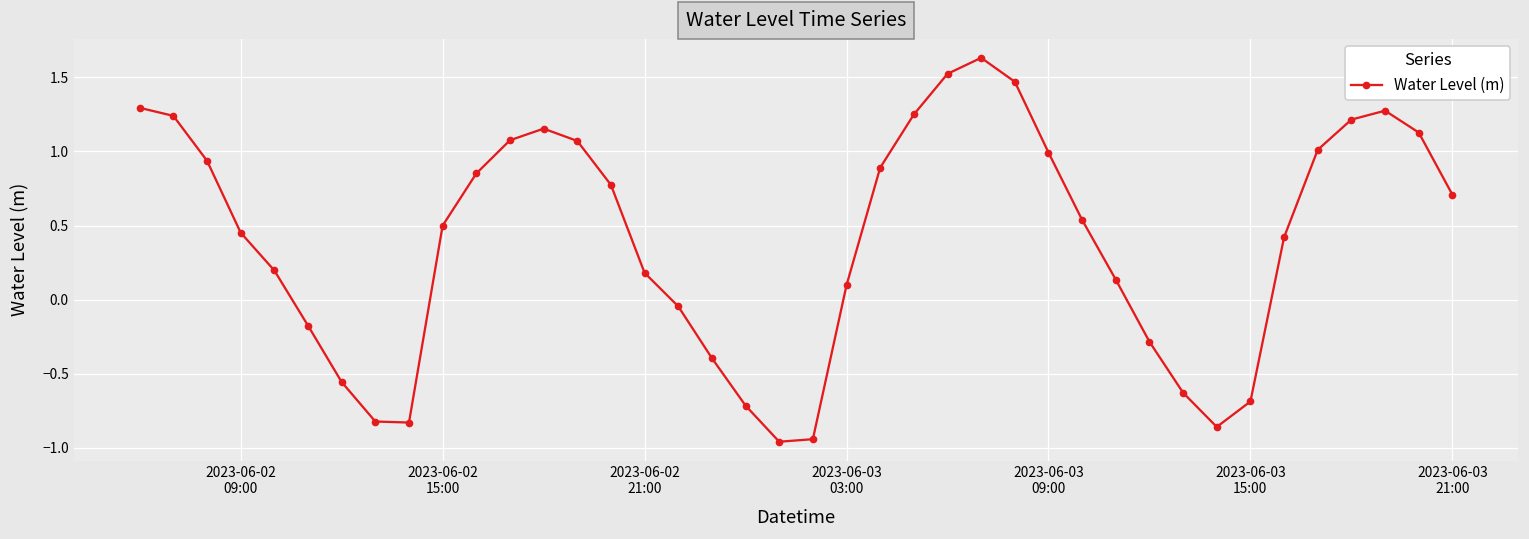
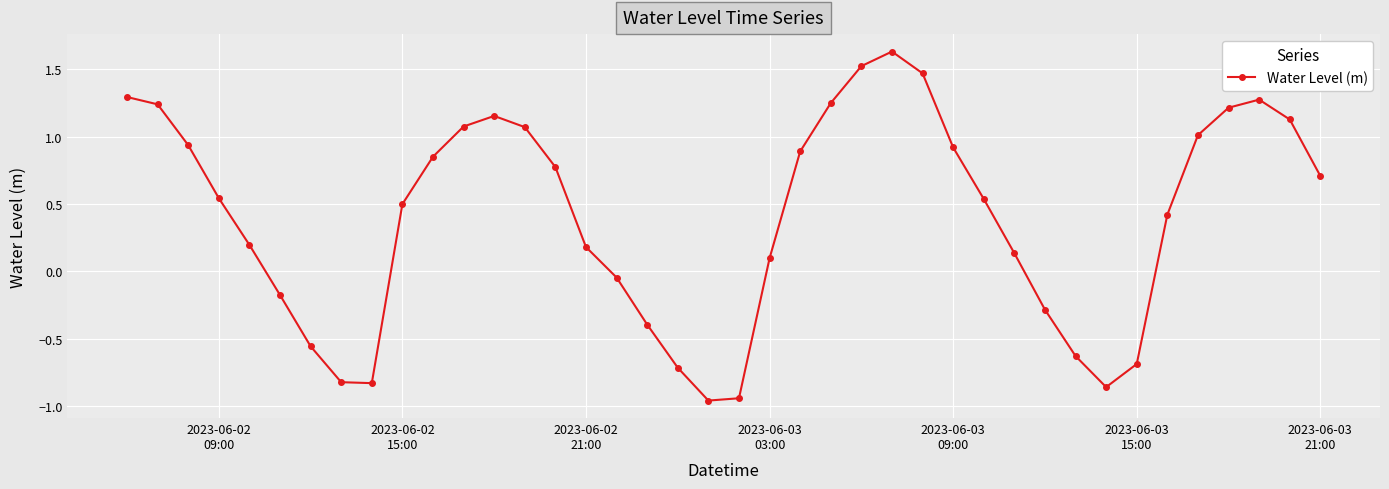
2023-06-02 09:00: 0.45 -> 0.54
2023-06-03 09:00: 0.99 -> 0.92
